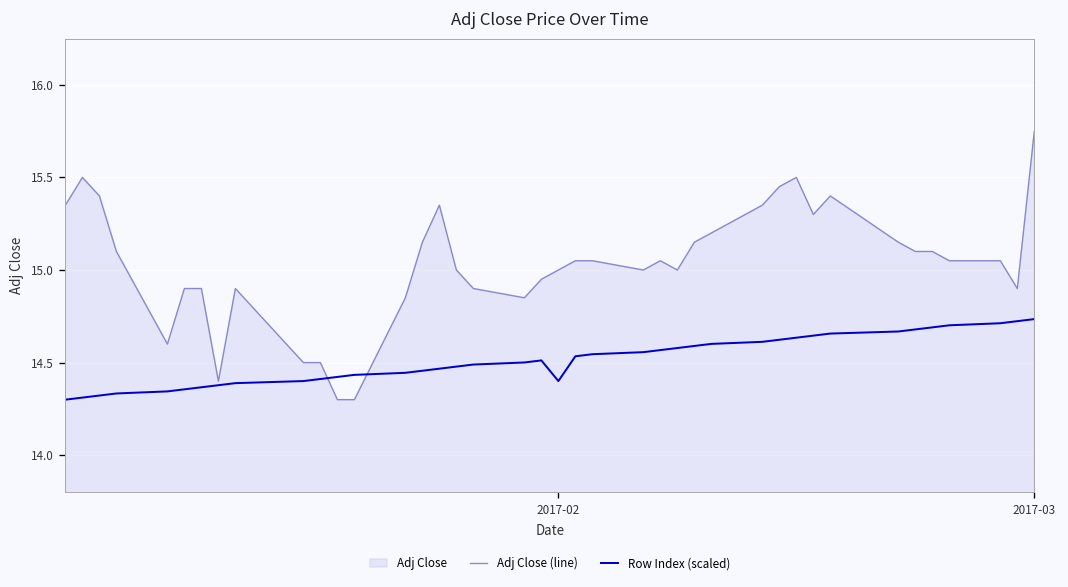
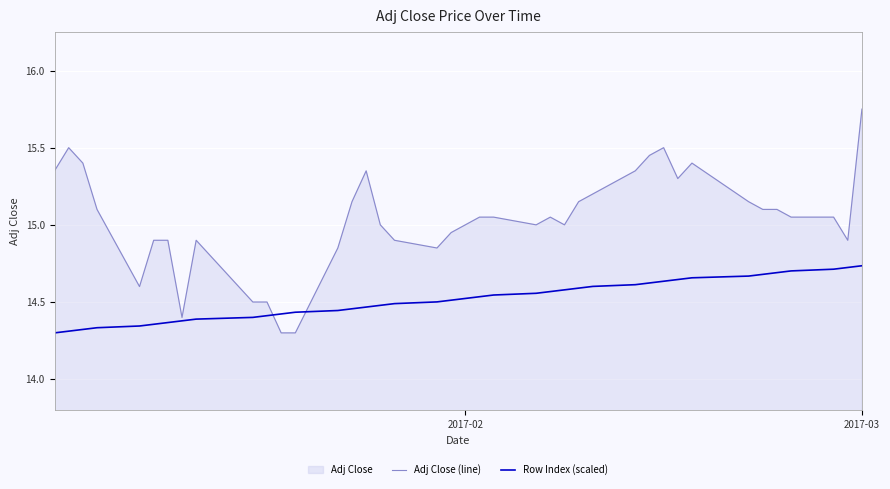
Row Index (scaled), 2017-02: 14.40 -> 14.52
